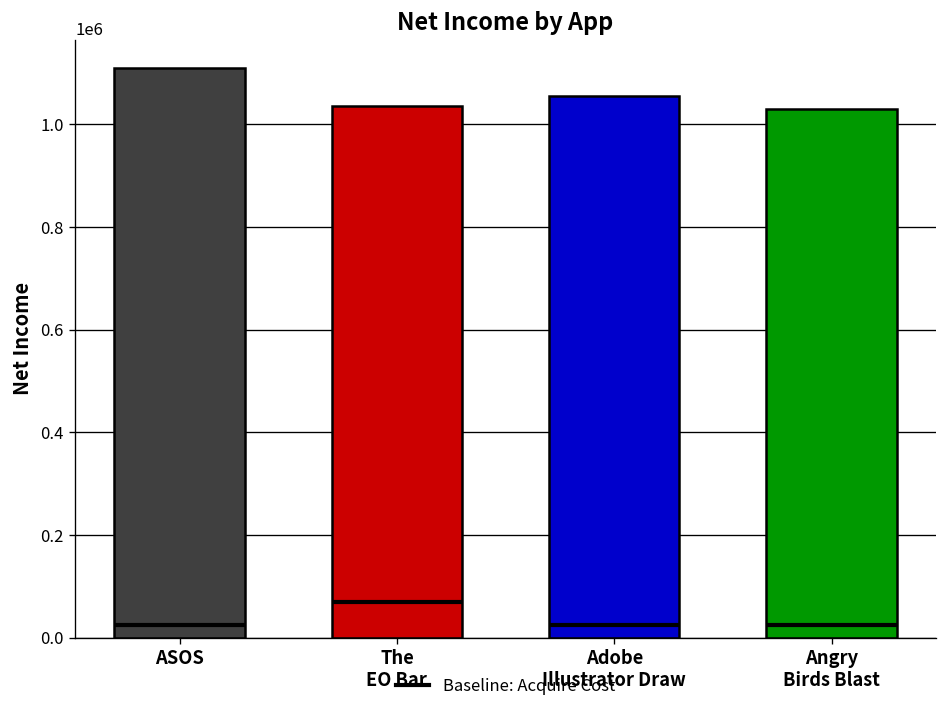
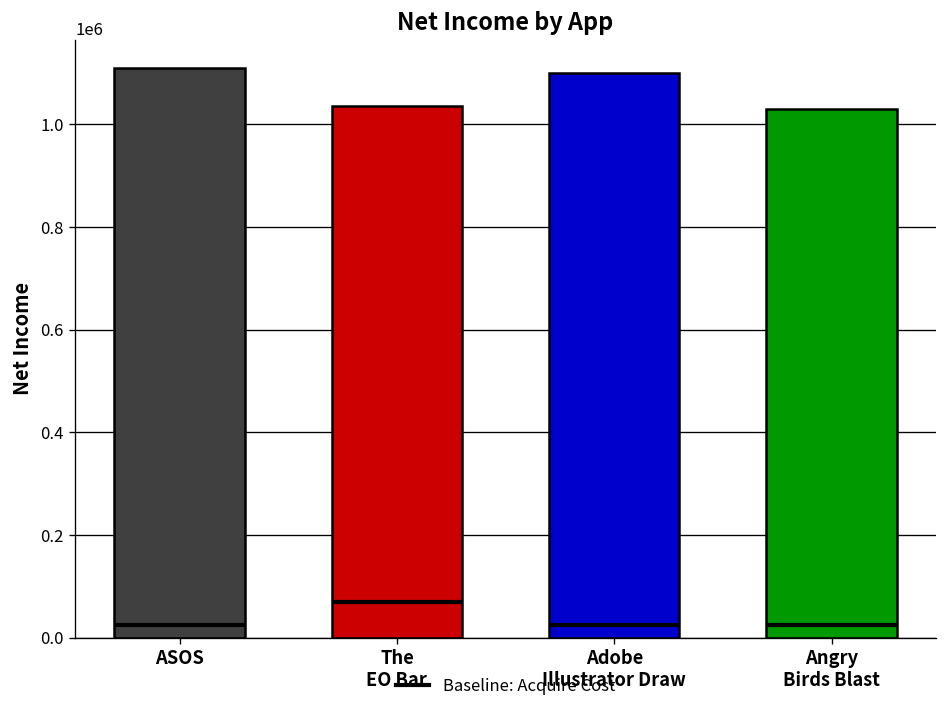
Adobe Illustrator Draw: 1060000 -> 1100000
